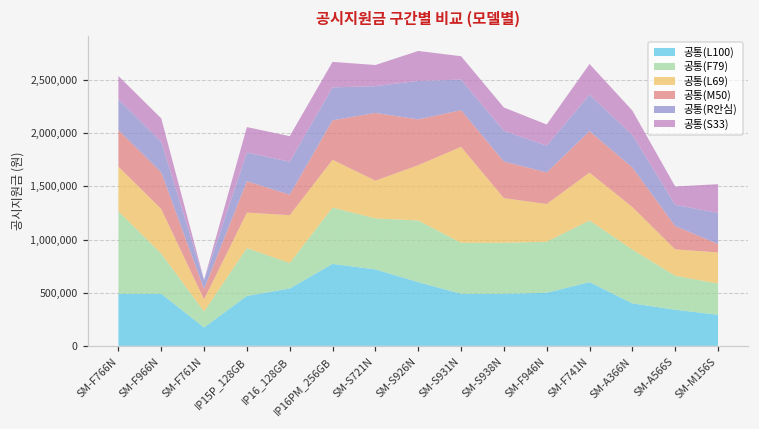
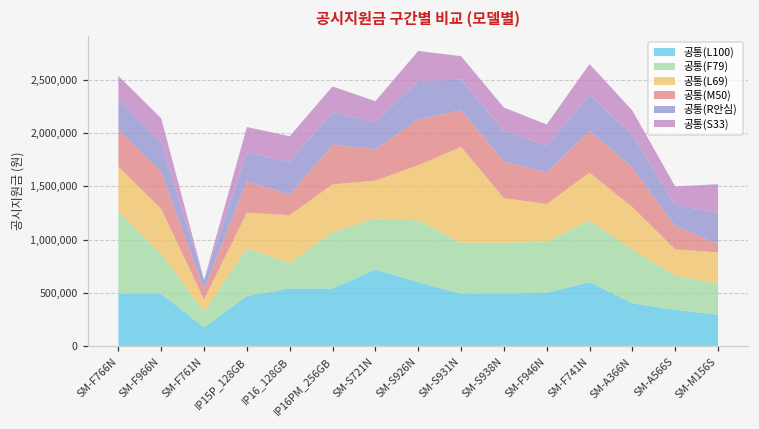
공통(L100), IP16PM_256GB: 800,000 -> 500,000
공통(M50), SM-S721N: 600,000 -> 300,000
